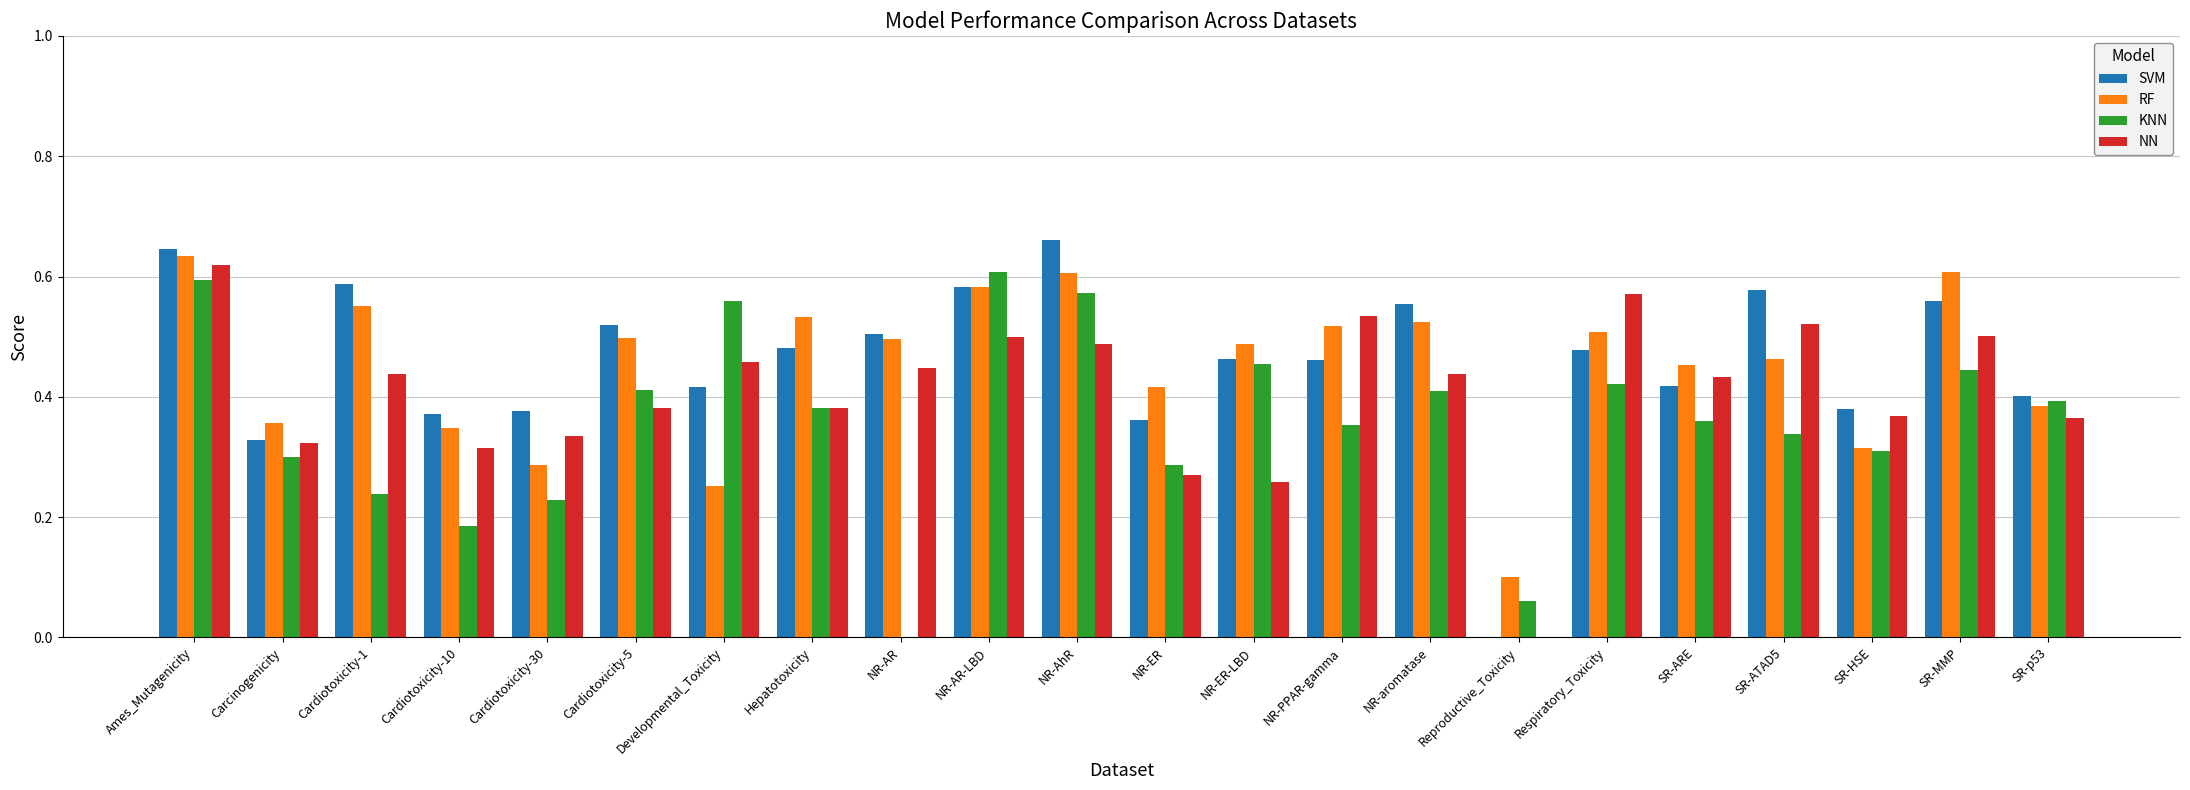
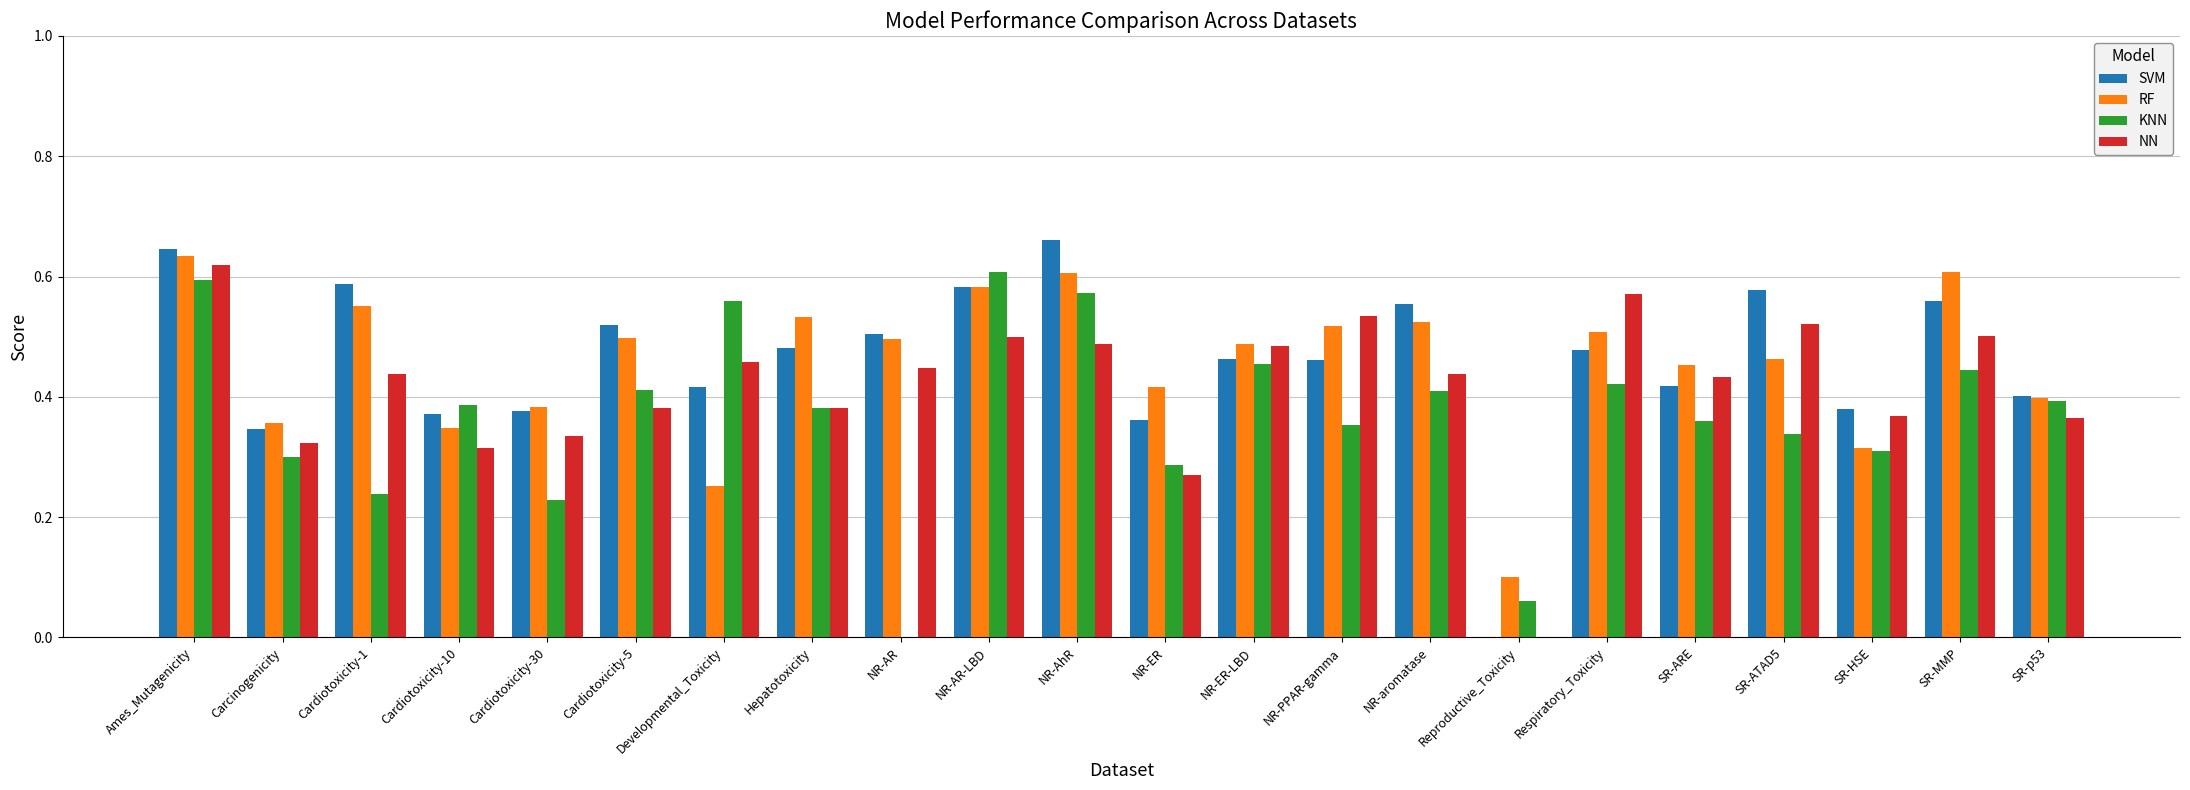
SVM, Carcinogenicity: 0.33 -> 0.35
KNN, Cardiotoxicity-10: 0.19 -> 0.39
RF, Cardiotoxicity-30: 0.29 -> 0.38
NN, NR-ER-LBD: 0.26 -> 0.48
RF, SR-p53: 0.38 -> 0.40
